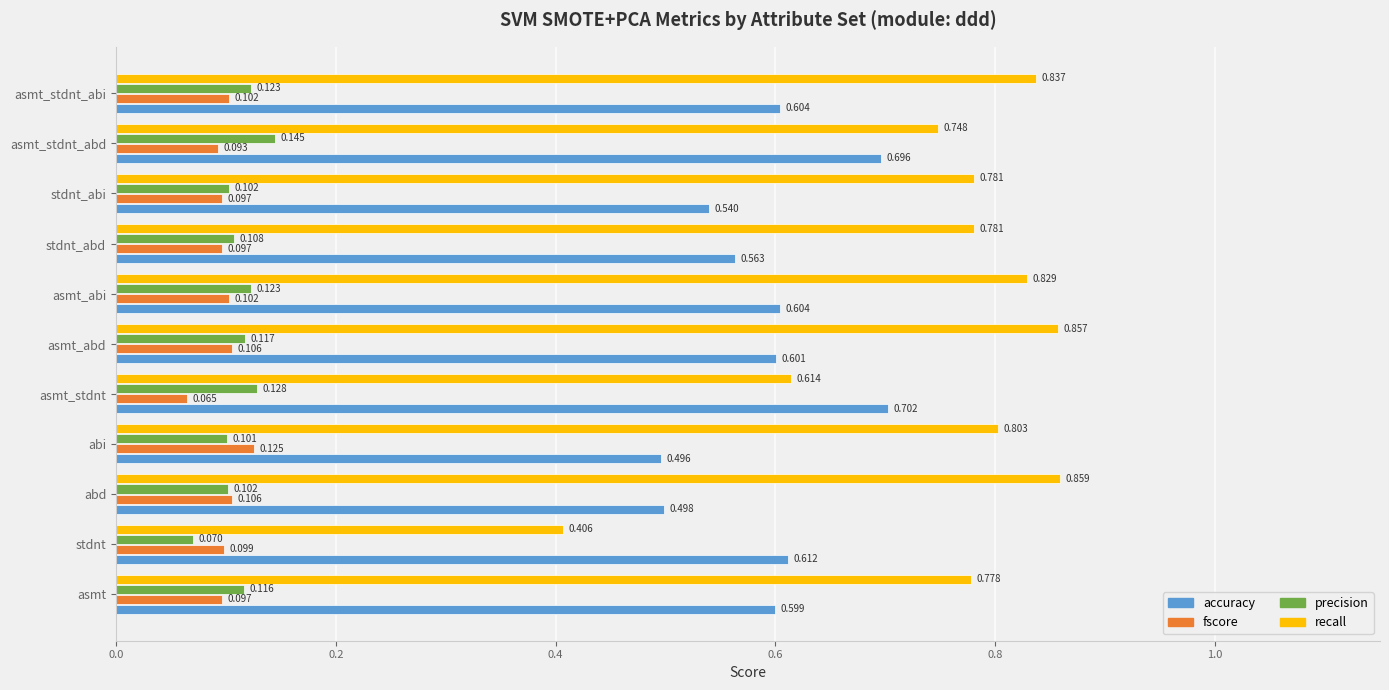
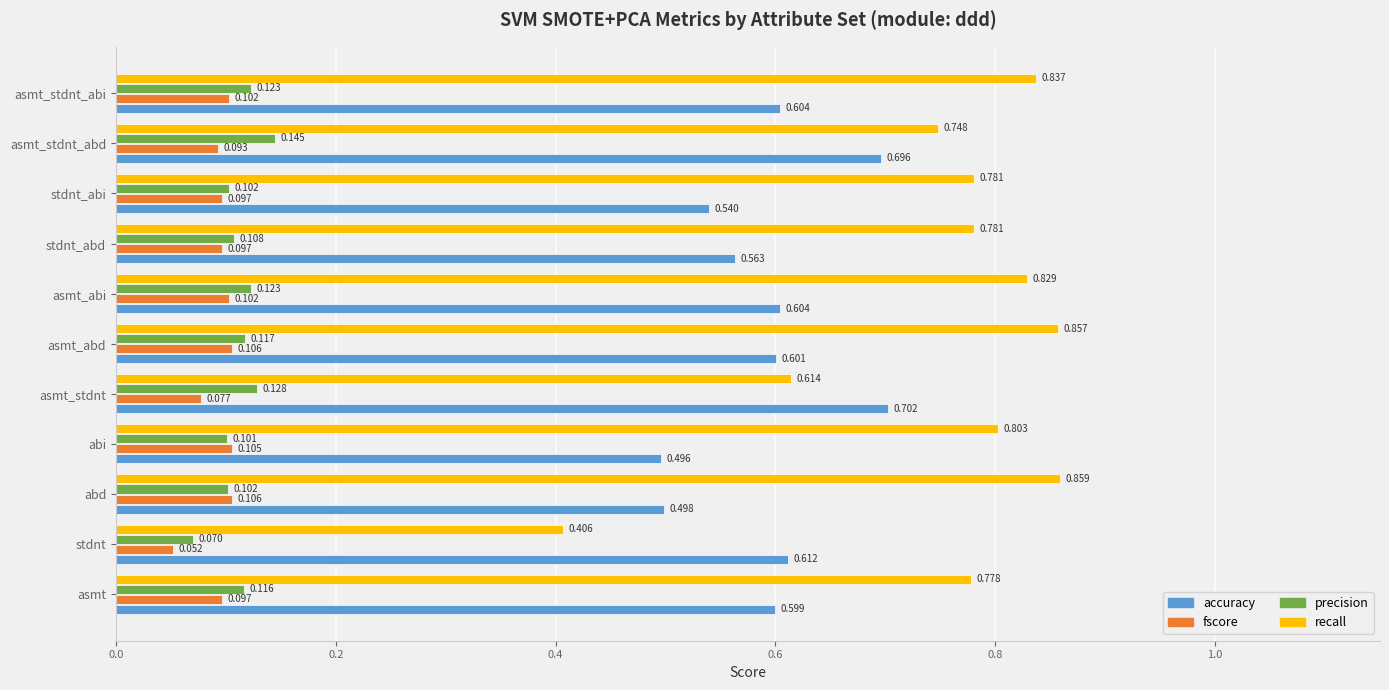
fscore, asmt_stdnt: 0.065 -> 0.077
fscore, abi: 0.125 -> 0.105
fscore, stdnt: 0.099 -> 0.052
